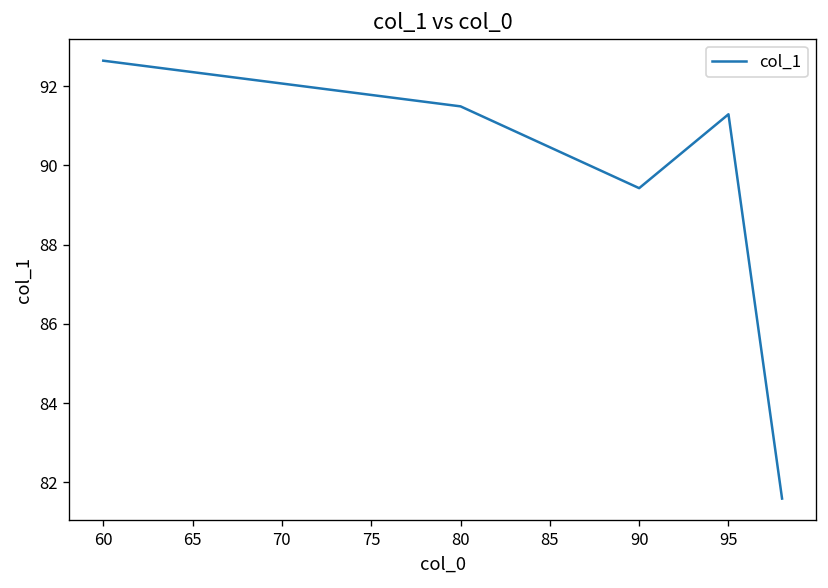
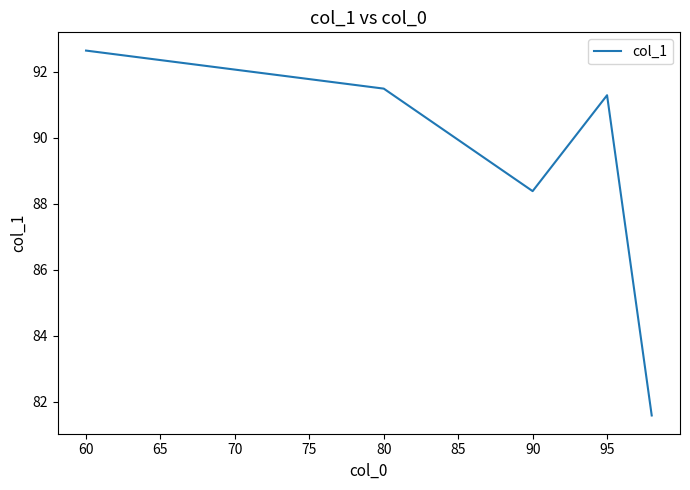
90: 89.4 -> 88.4
